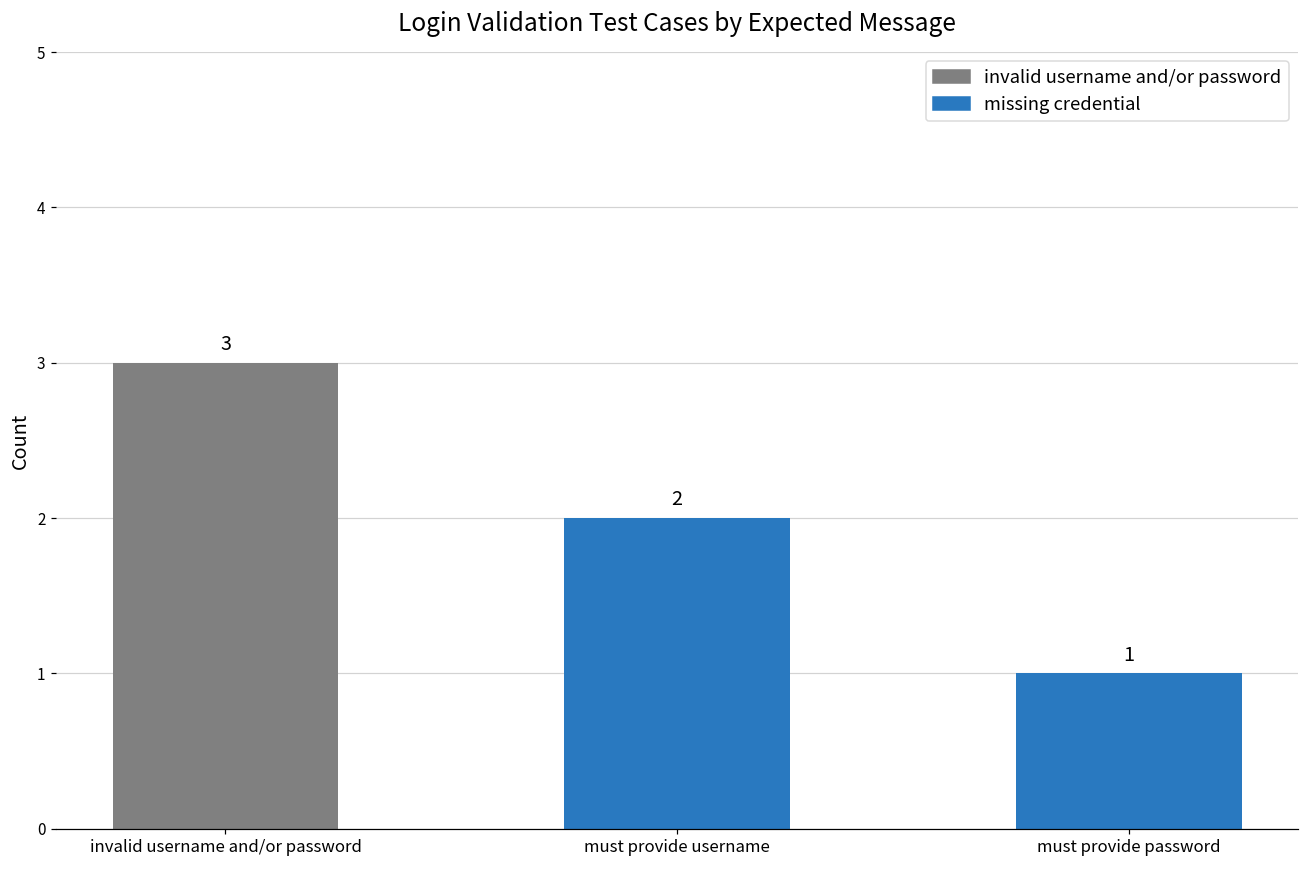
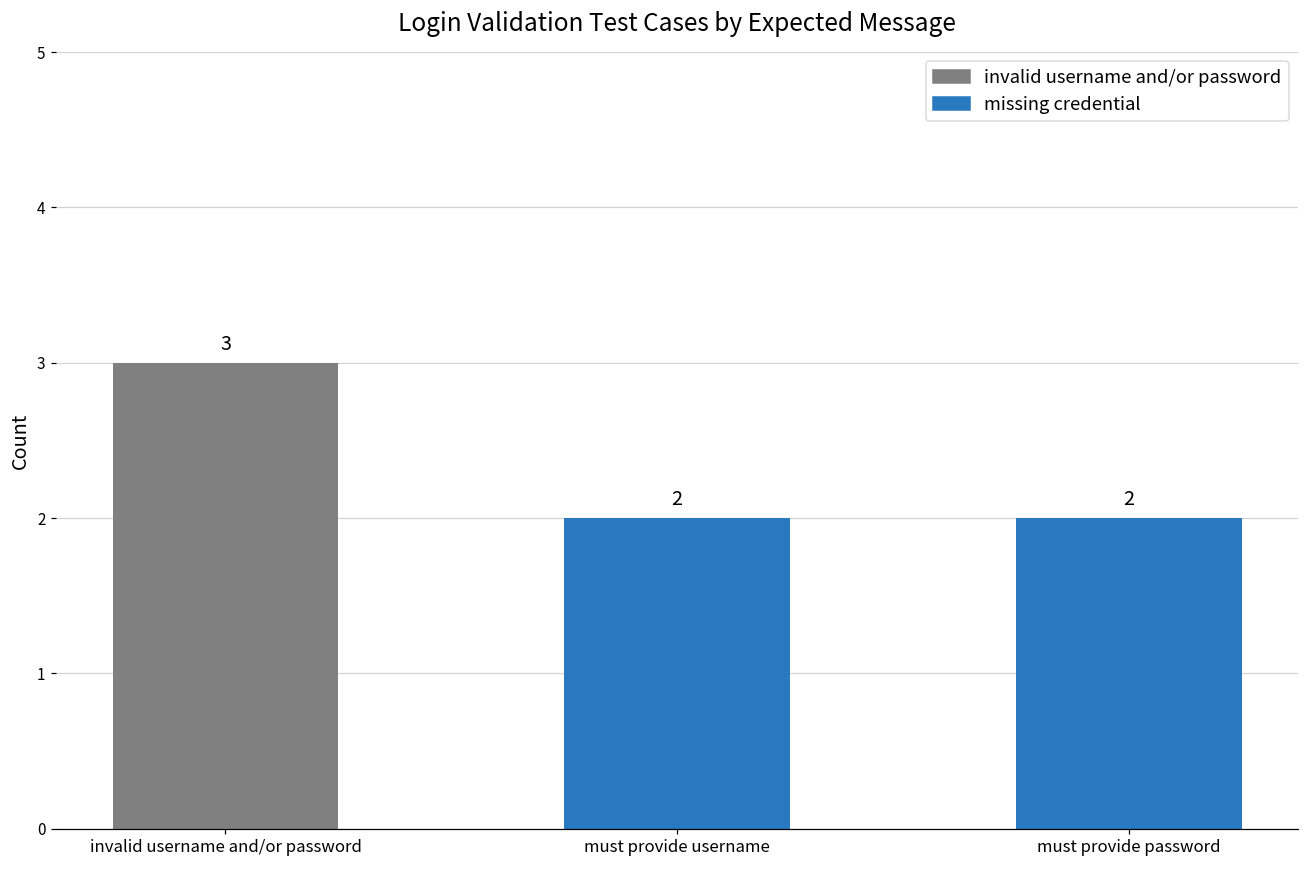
must provide password: 1 -> 2
